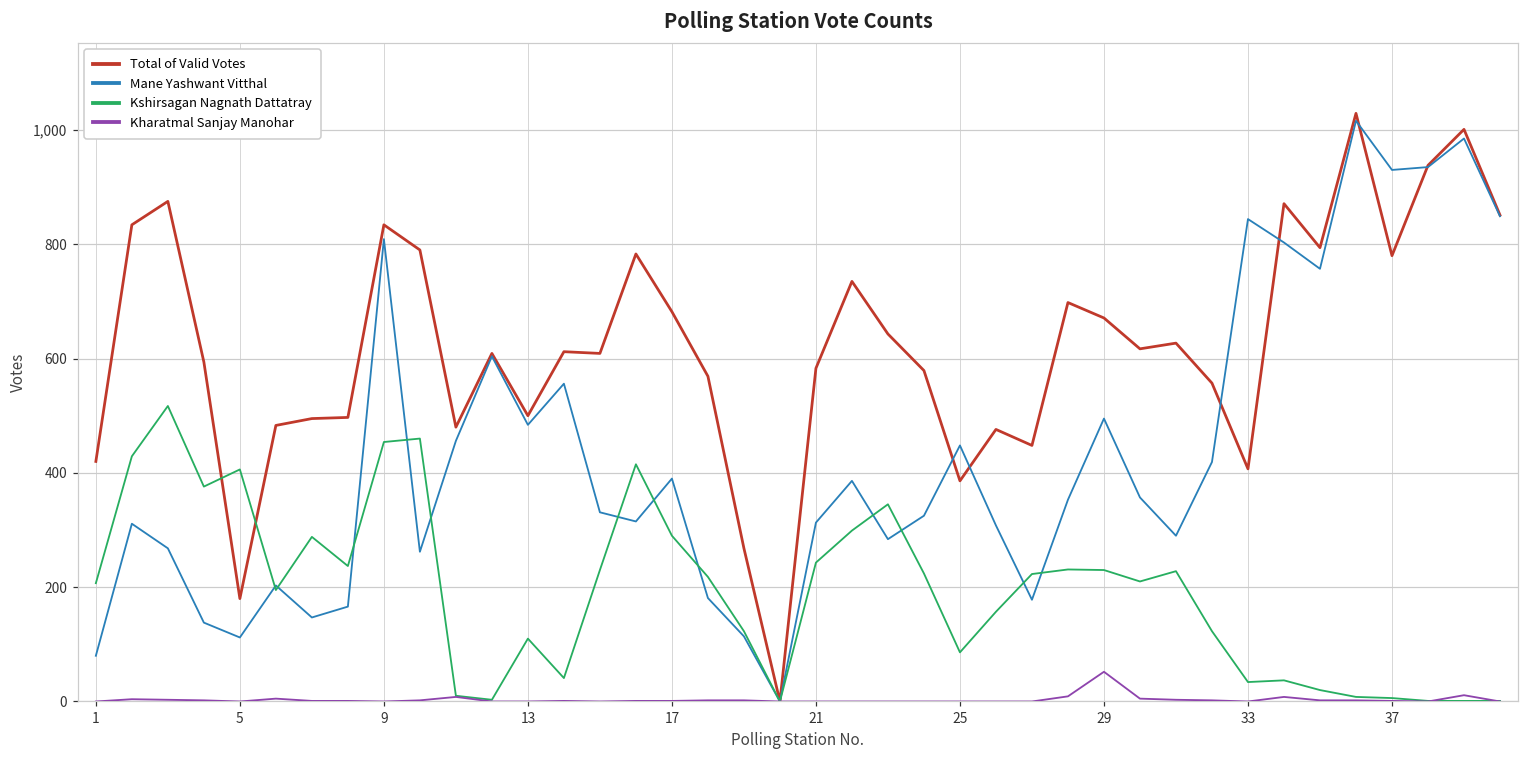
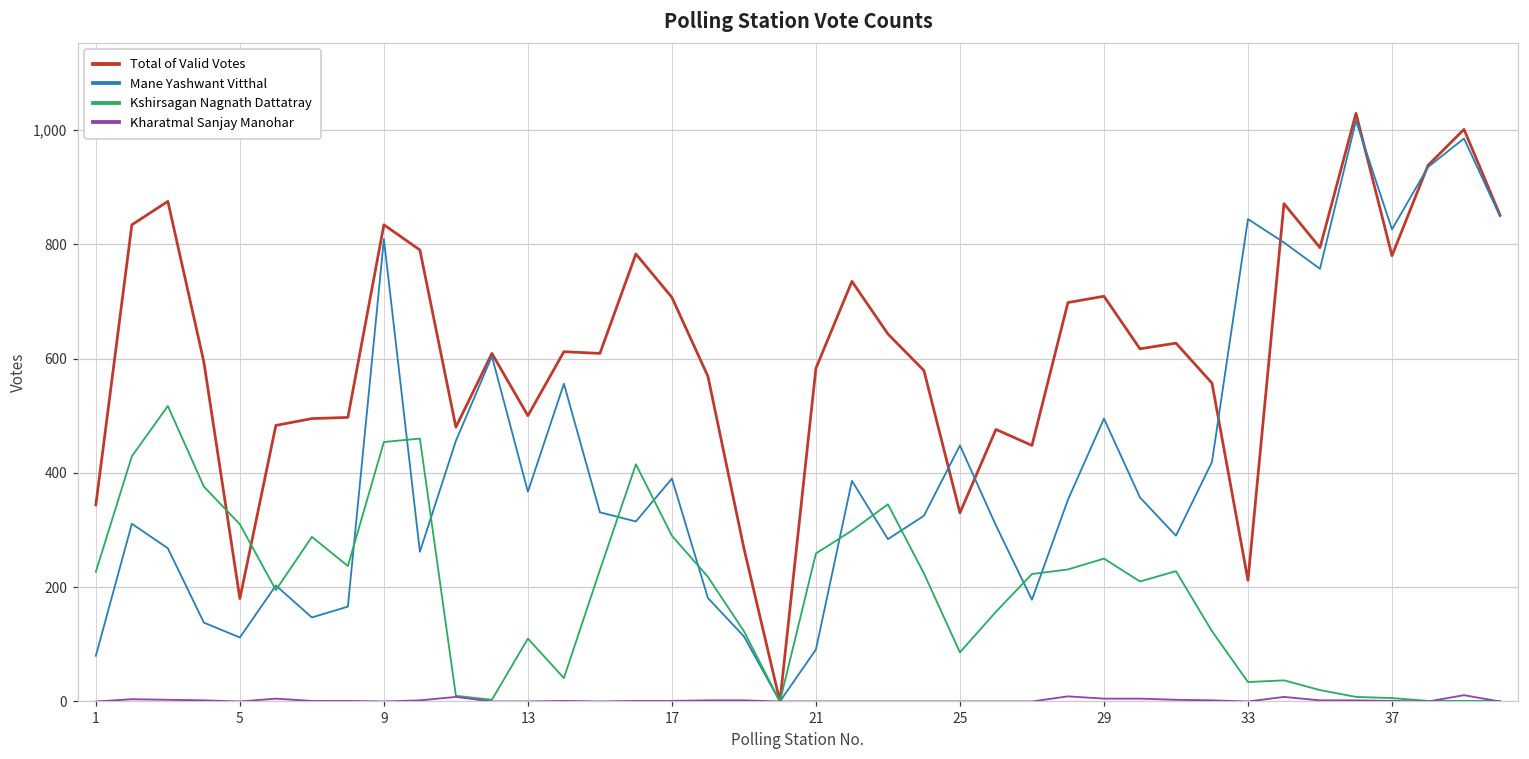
Total of Valid Votes, 1: 420 -> 340
Kshirsagan Nagnath Dattatray, 1: 210 -> 230
Kshirsagan Nagnath Dattatray, 5: 410 -> 310
Mane Yashwant Vitthal, 13: 480 -> 370
Total of Valid Votes, 17: 680 -> 710
Mane Yashwant Vitthal, 21: 310 -> 90
Kshirsagan Nagnath Dattatray, 21: 240 -> 260
Total of Valid Votes, 25: 390 -> 330
Total of Valid Votes, 29: 670 -> 710
Kshirsagan Nagnath Dattatray, 29: 230 -> 250
Kharatmal Sanjay Manohar, 29: 50 -> 10
Total of Valid Votes, 33: 410 -> 210
Mane Yashwant Vitthal, 37: 930 -> 830
